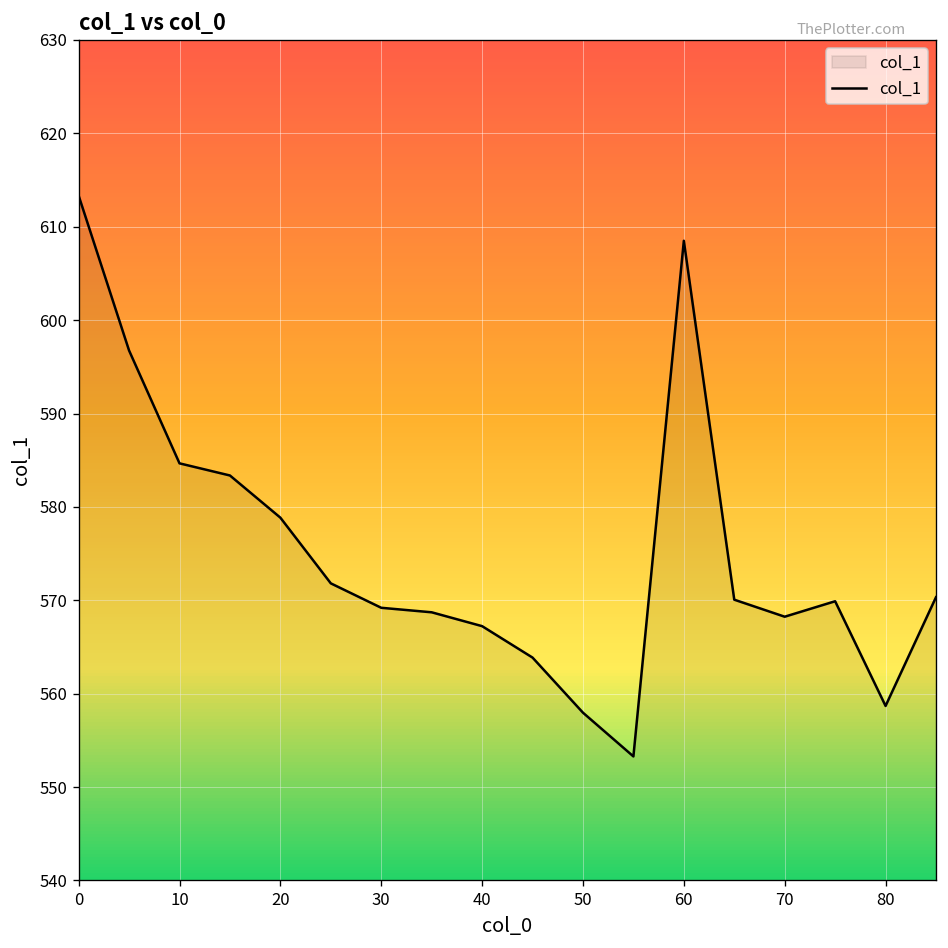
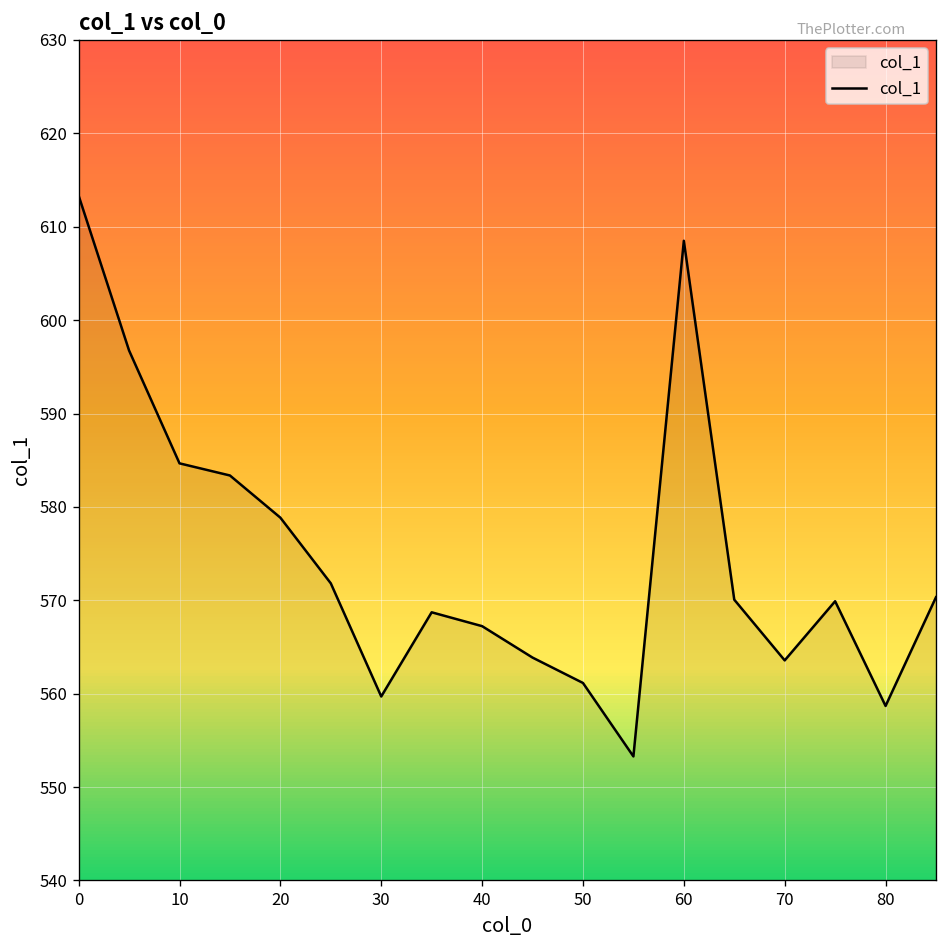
30: 569 -> 560
50: 558 -> 561
70: 568 -> 564
